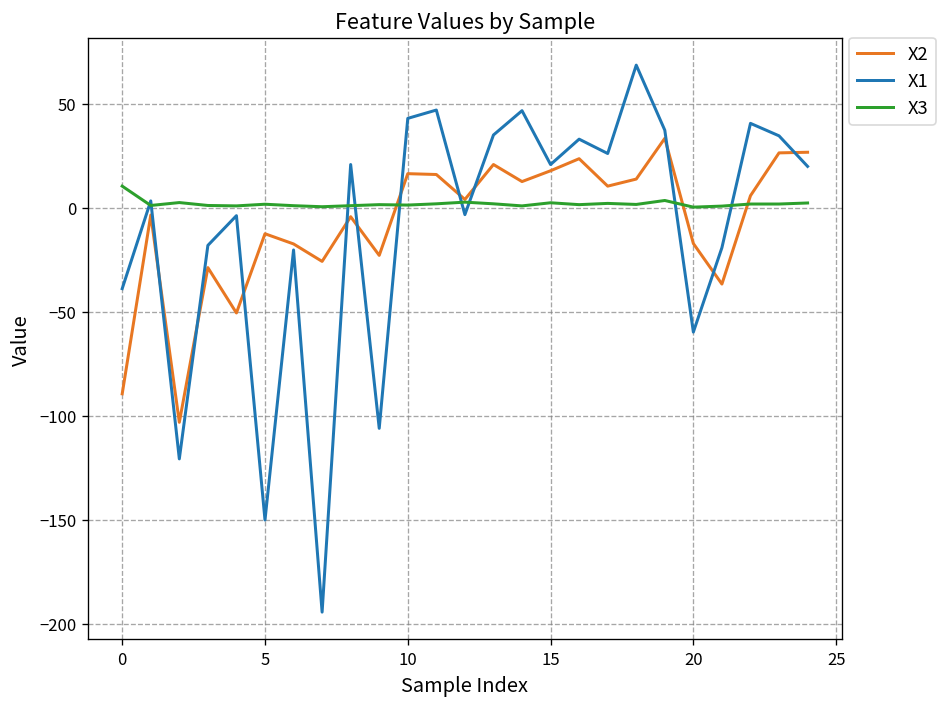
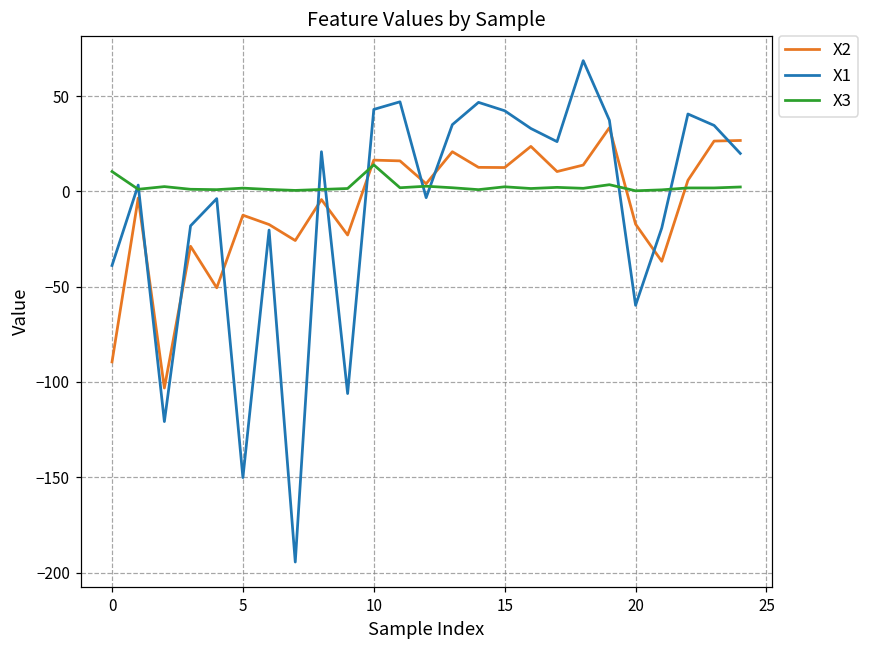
X3, 10: 1 -> 14
X2, 15: 18 -> 13
X1, 15: 21 -> 42
